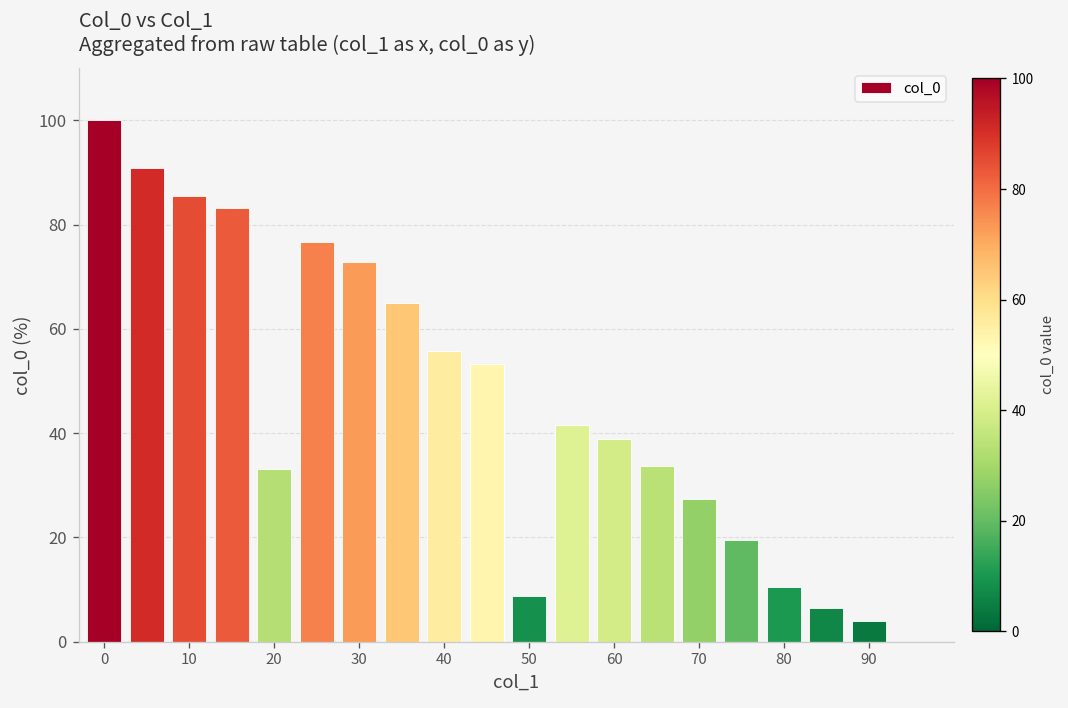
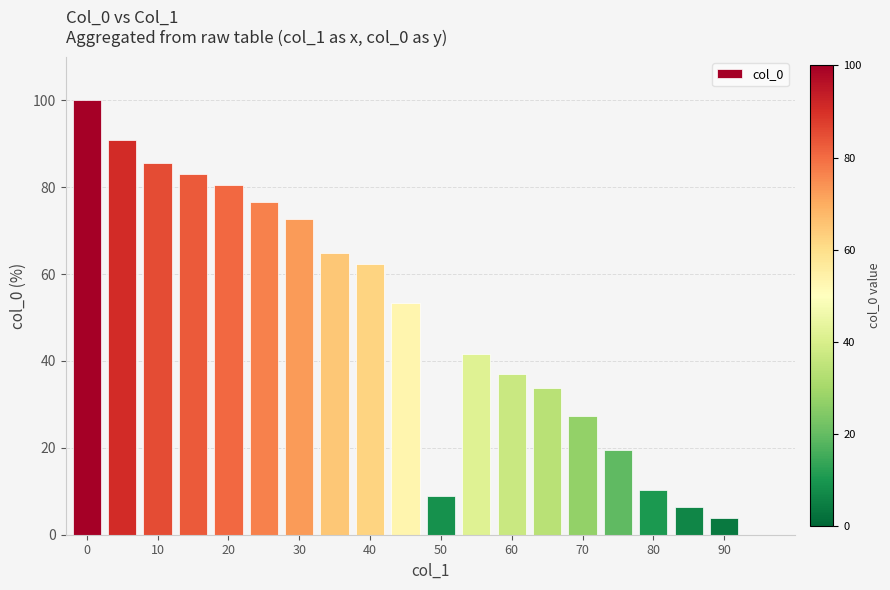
20: 33 -> 81
40: 56 -> 62
60: 39 -> 37
